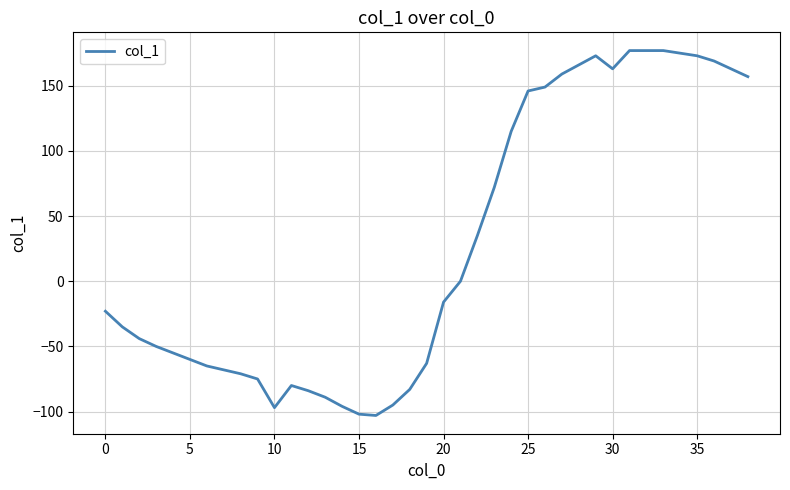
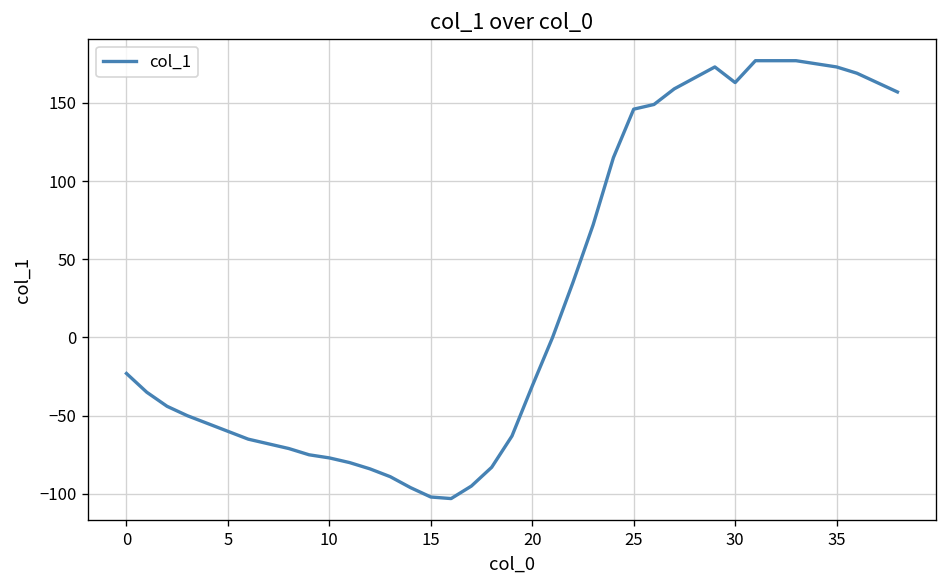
10: -97 -> -77
20: -16 -> -31
